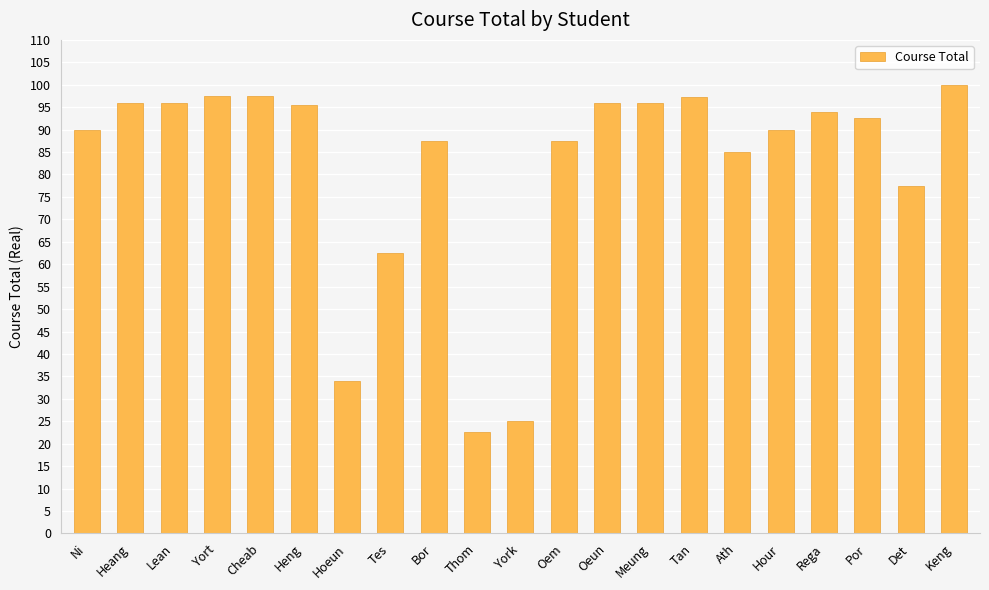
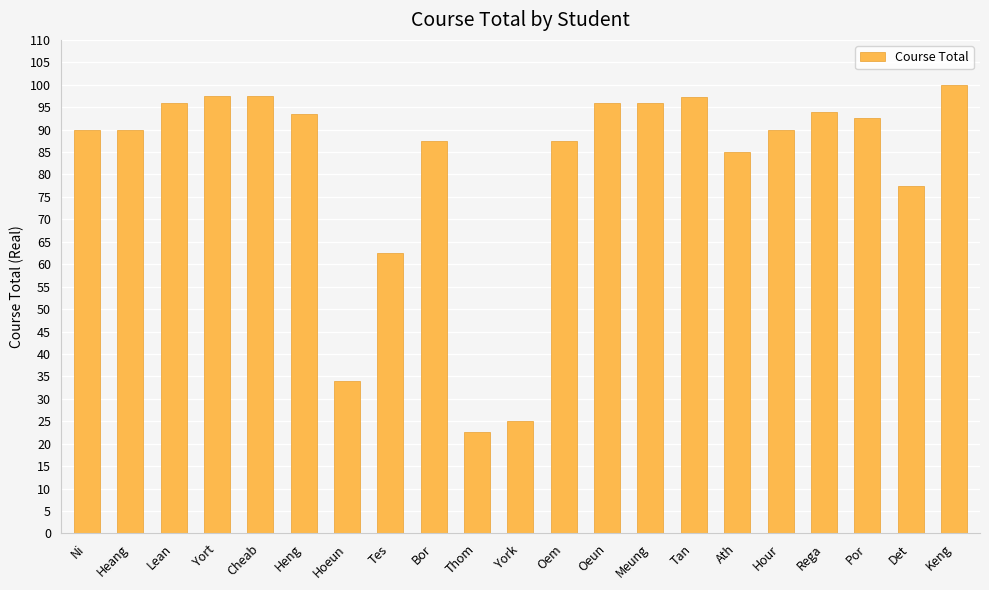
Heang: 96 -> 90
Heng: 95 -> 94
